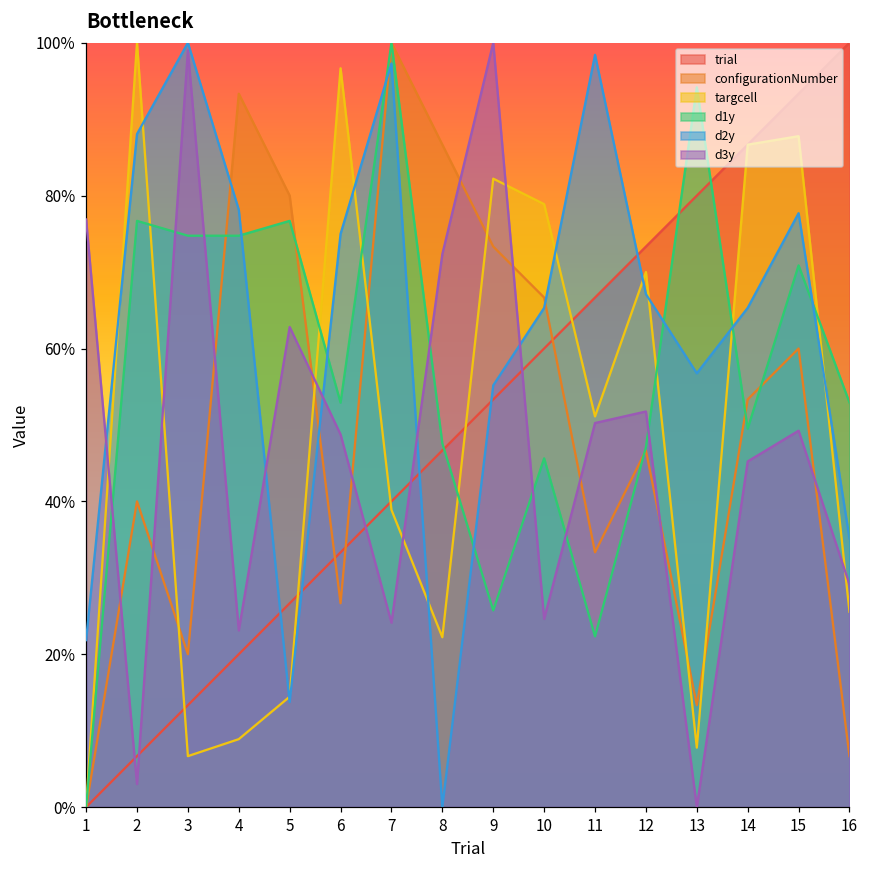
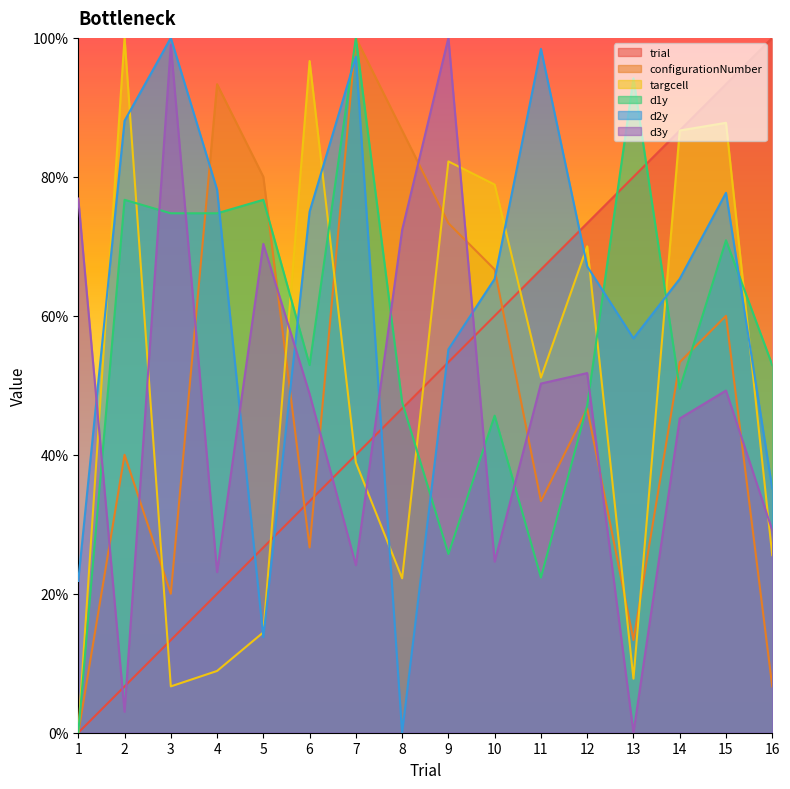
d3y, 5: 63% -> 70%
